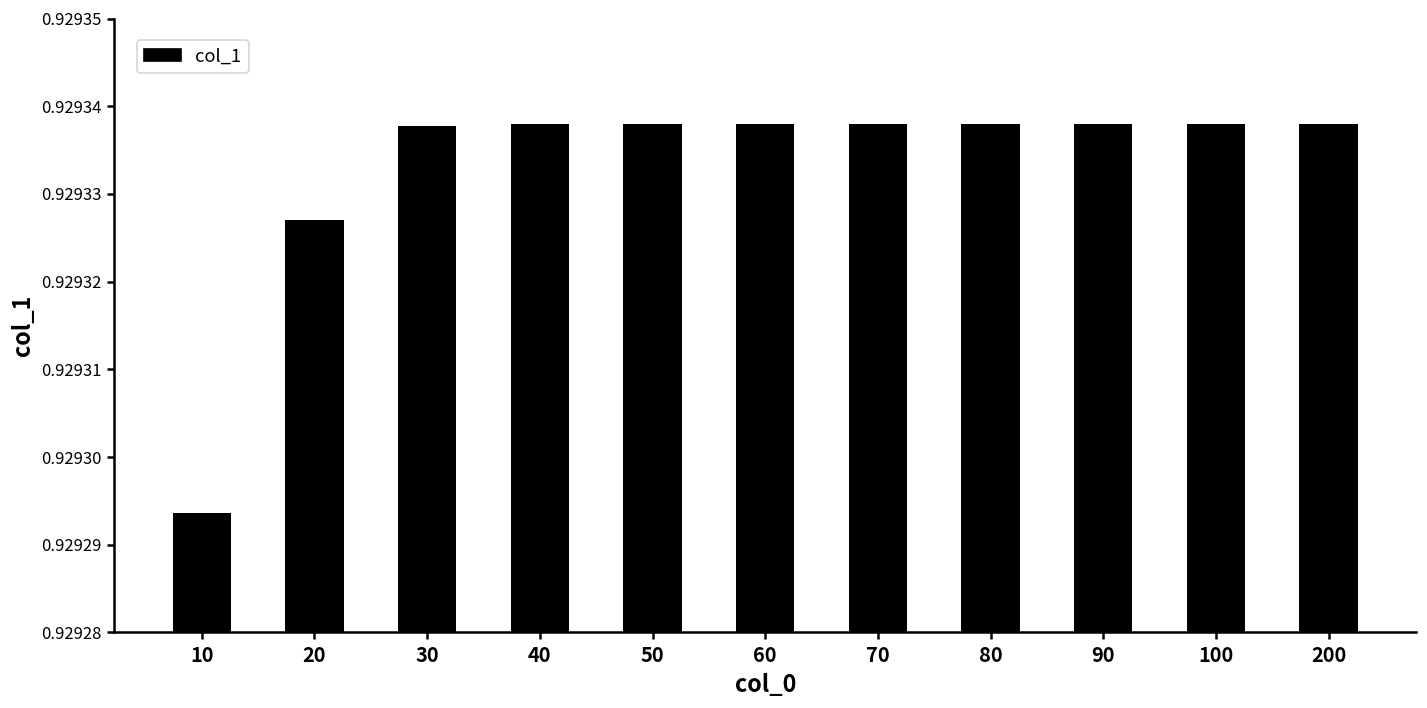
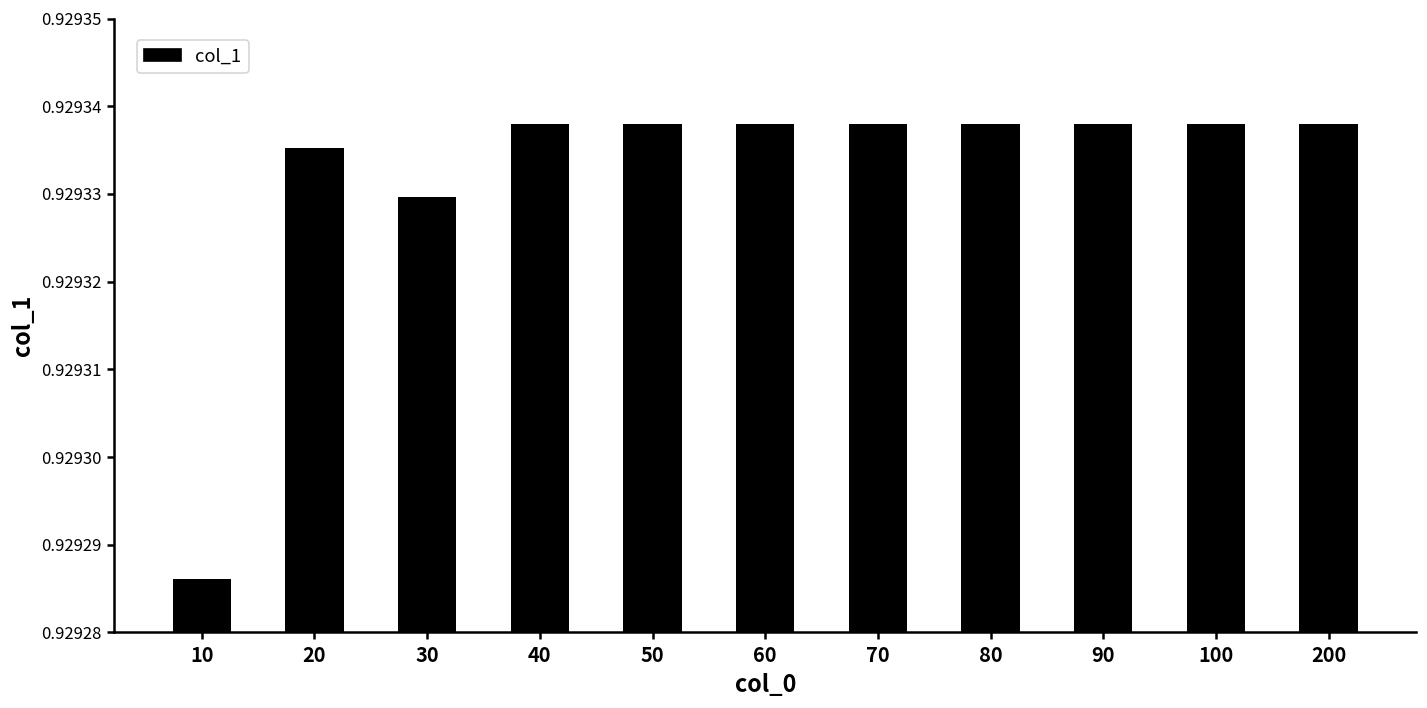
10: 0.929293 -> 0.929286
20: 0.929327 -> 0.929335
30: 0.929338 -> 0.929330
